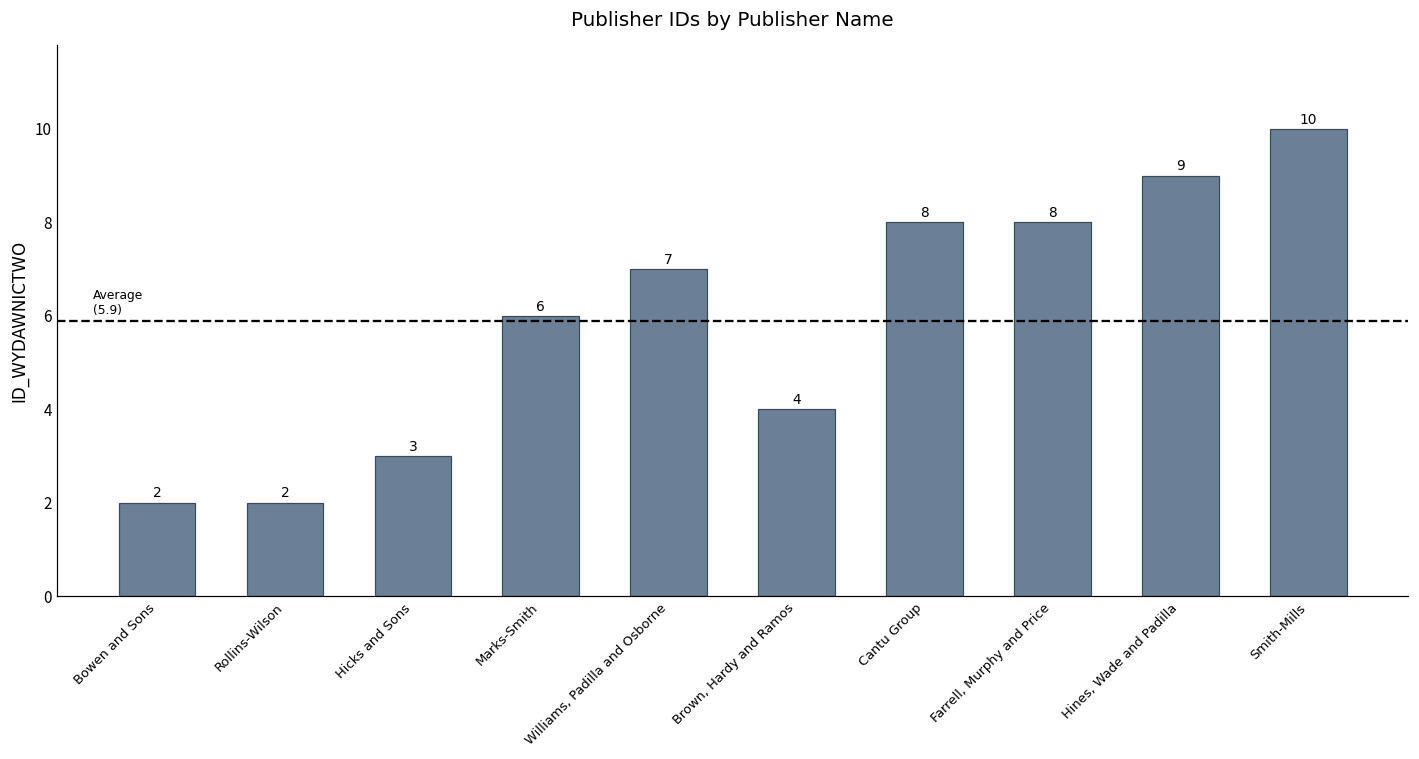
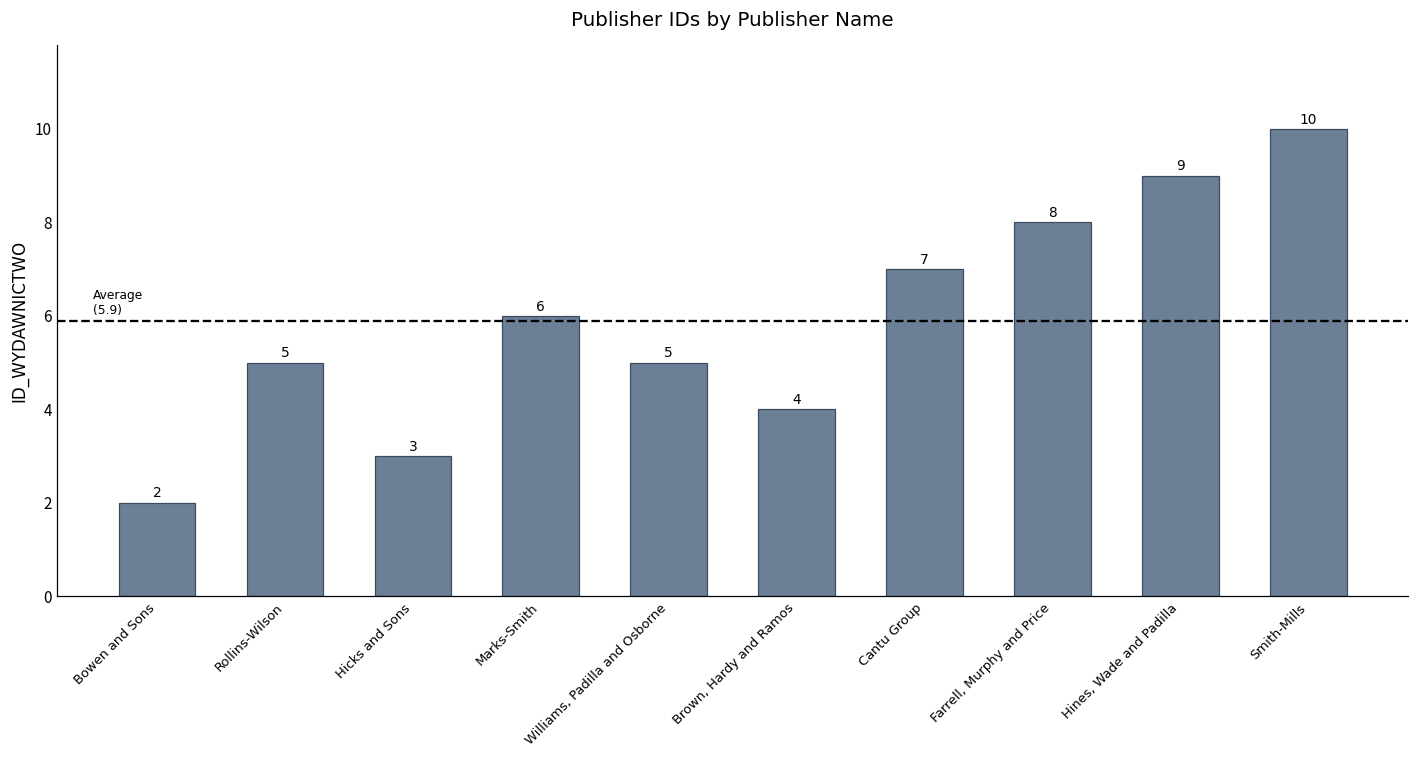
Rollins-Wilson: 2 -> 5
Williams, Padilla and Osborne: 7 -> 5
Cantu Group: 8 -> 7
